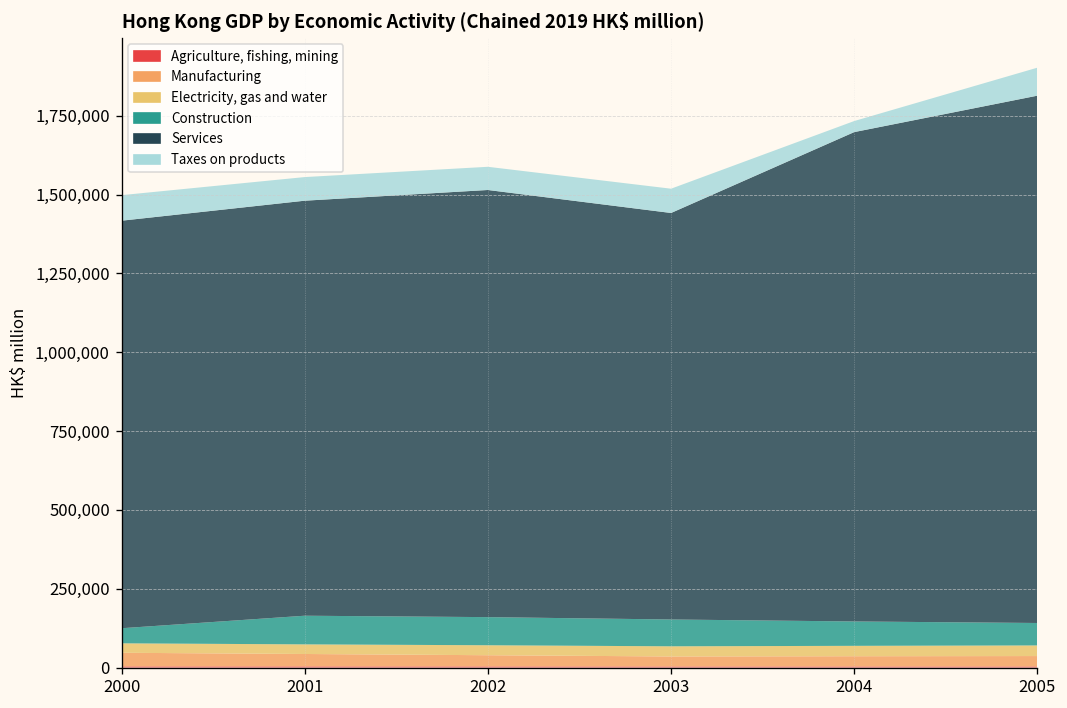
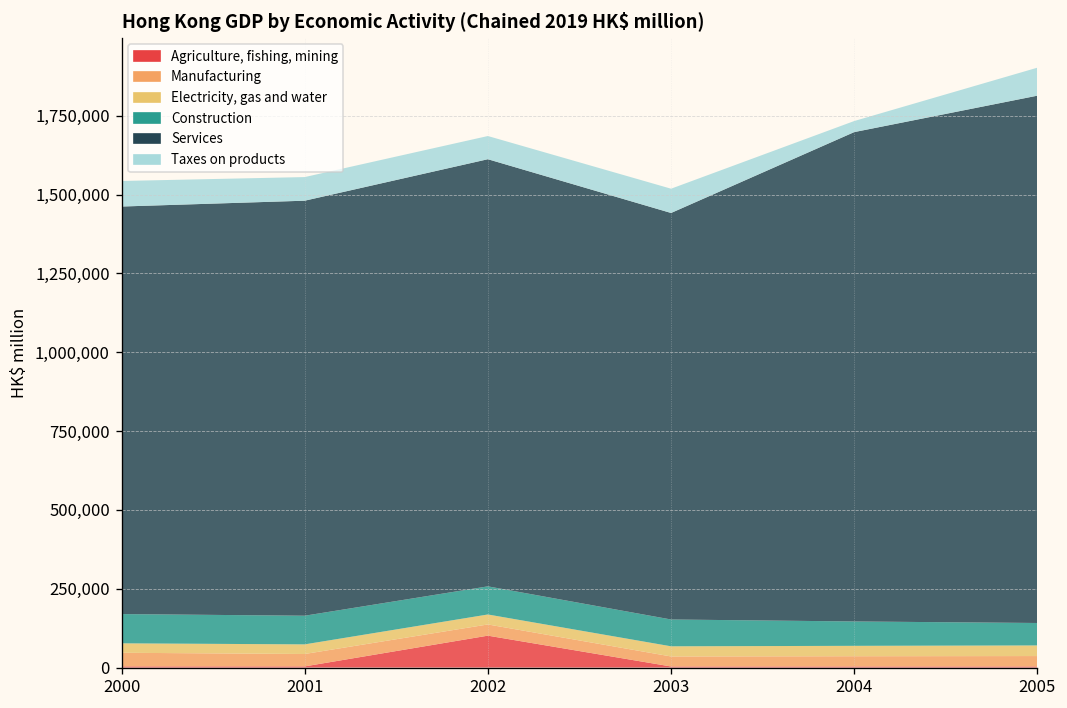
Construction, 2000: 50,000 -> 90,000
Agriculture, fishing, mining, 2002: 0 -> 100,000
